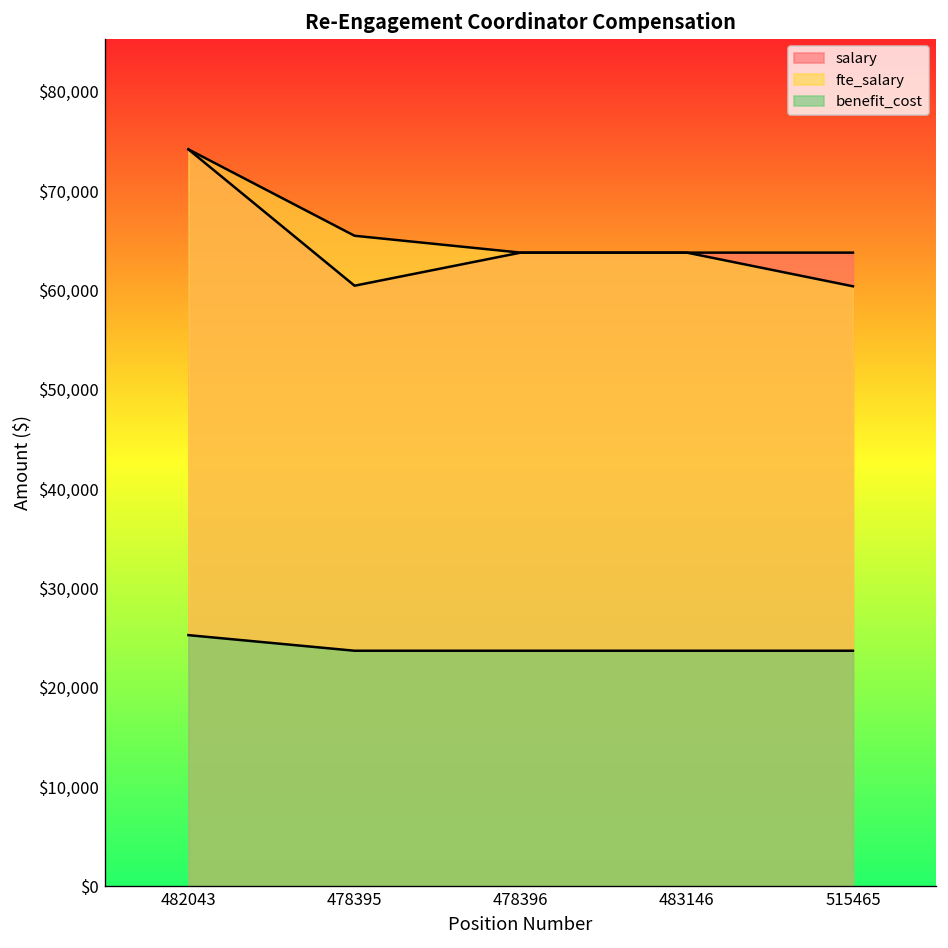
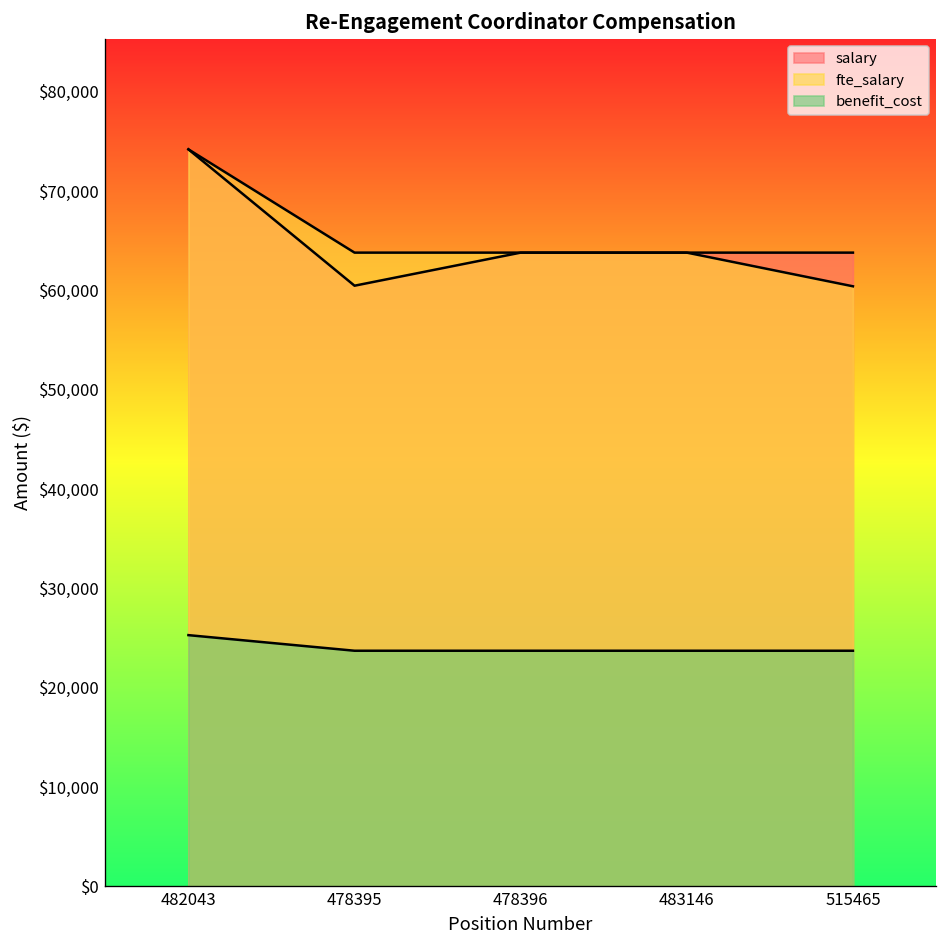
fte_salary, 478395: $65,000 -> $64,000
